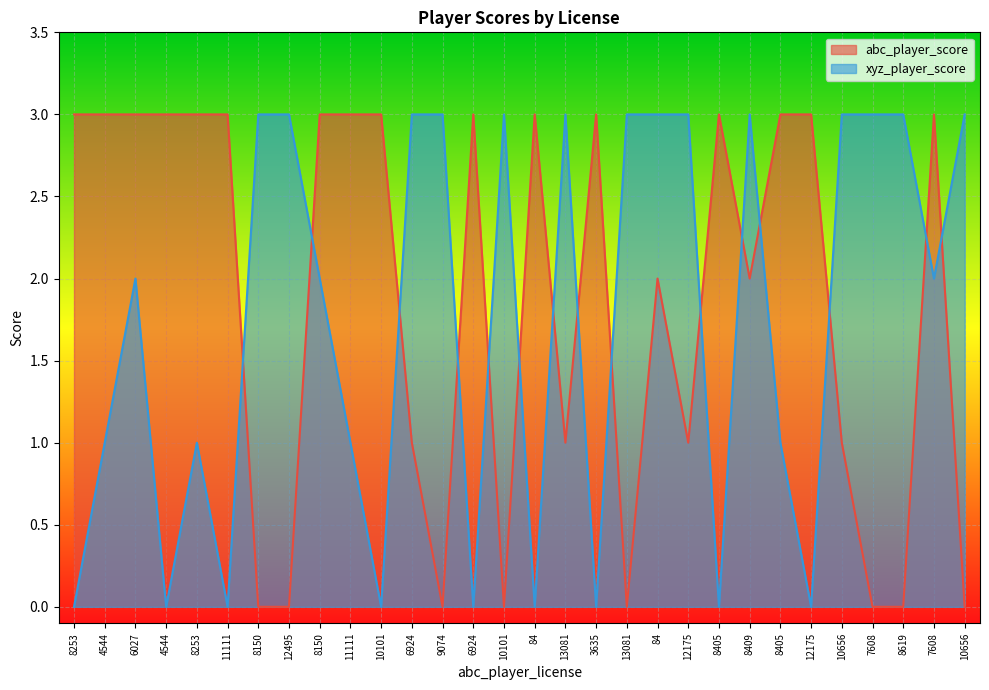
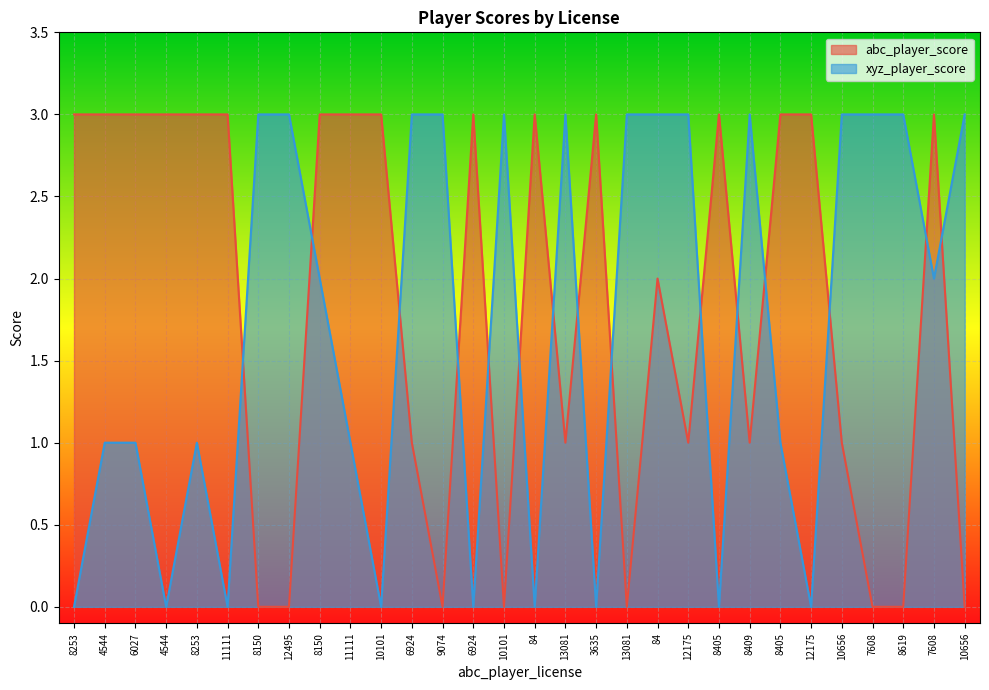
xyz_player_score, 6027: 2 -> 1
abc_player_score, 8409: 2 -> 1
